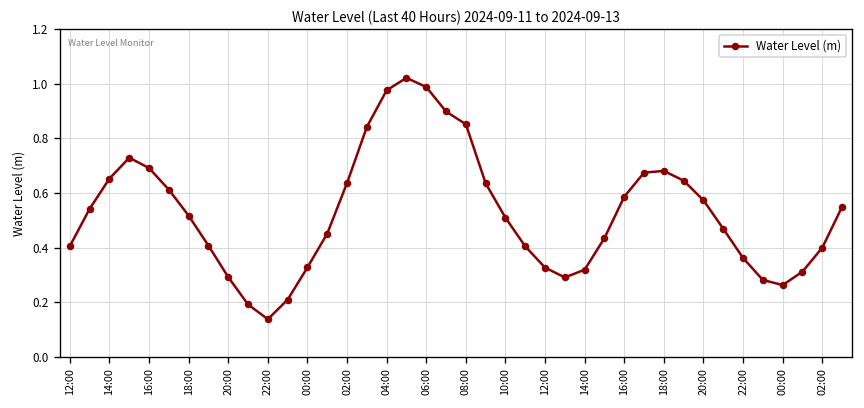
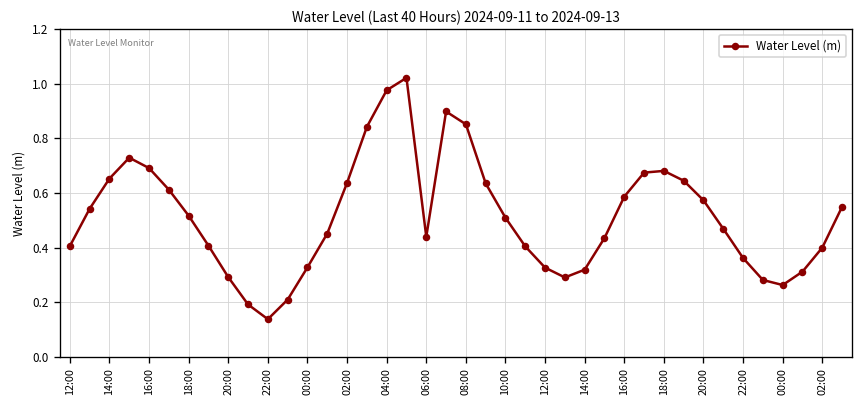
06:00: 0.99 -> 0.44
